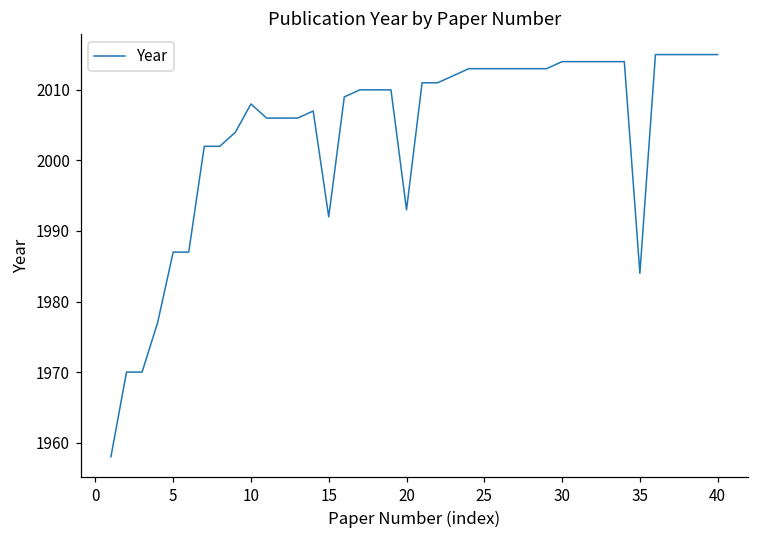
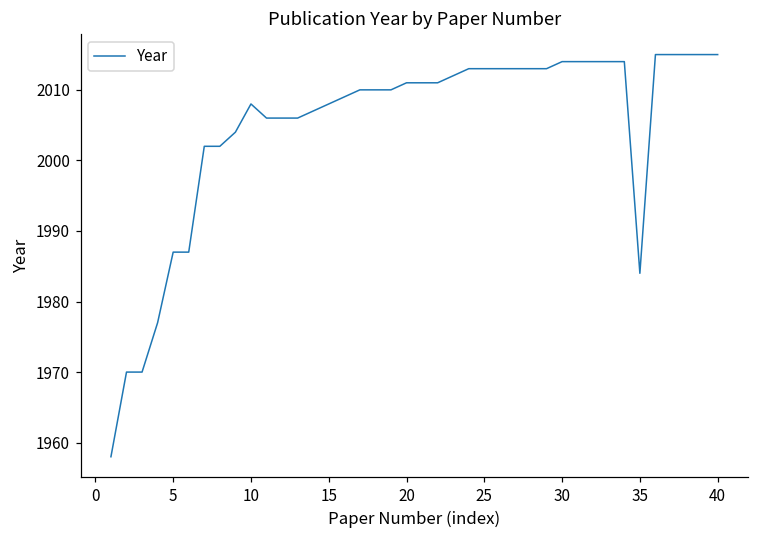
15: 1992 -> 2008
20: 1993 -> 2011
